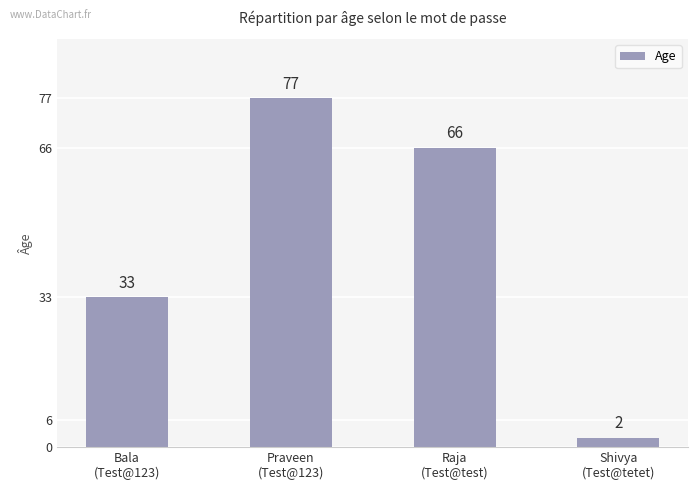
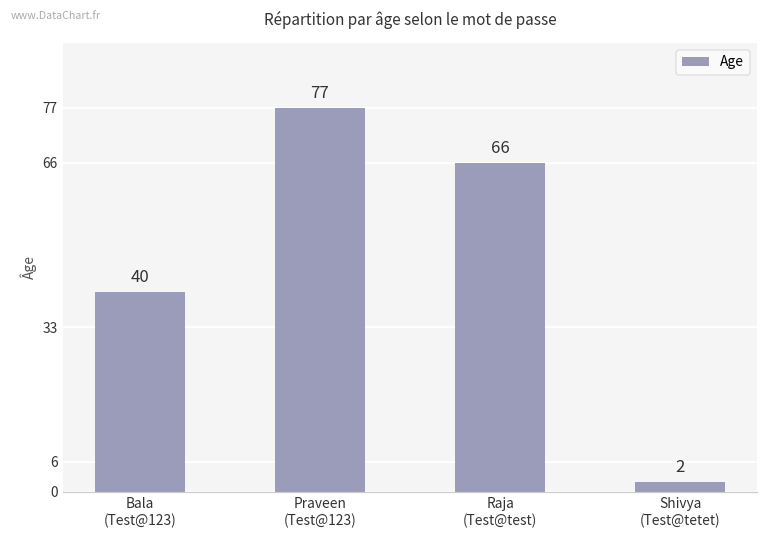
Bala (Test@123): 33 -> 40
